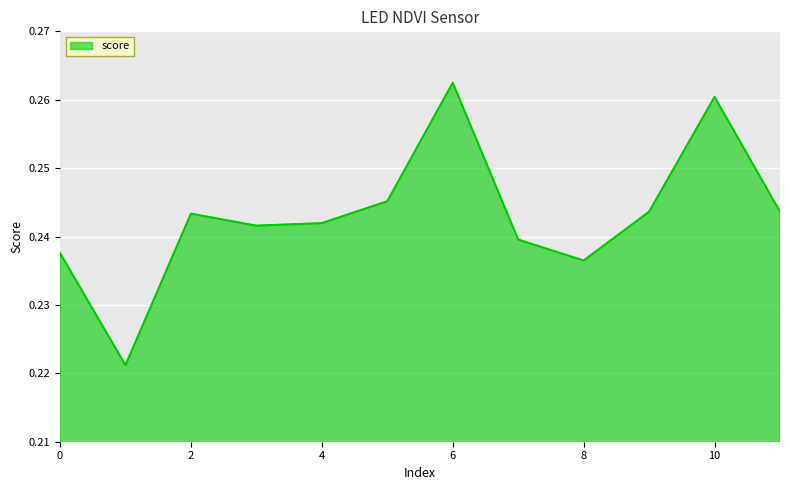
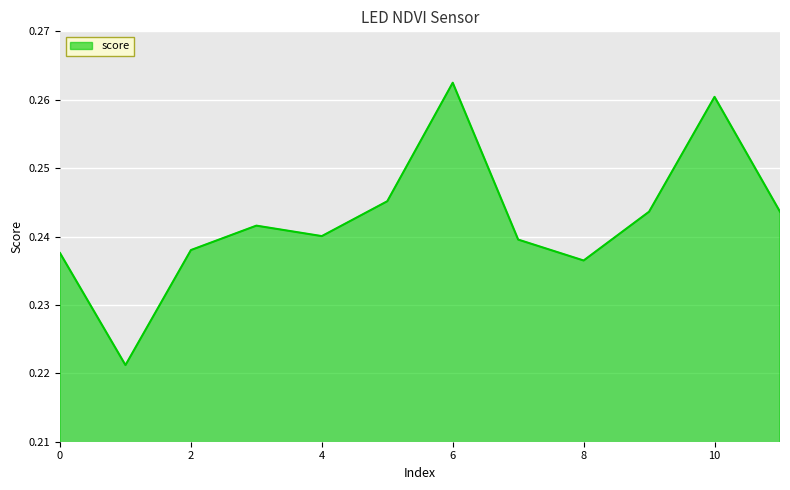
2: 0.243 -> 0.238
4: 0.242 -> 0.240
